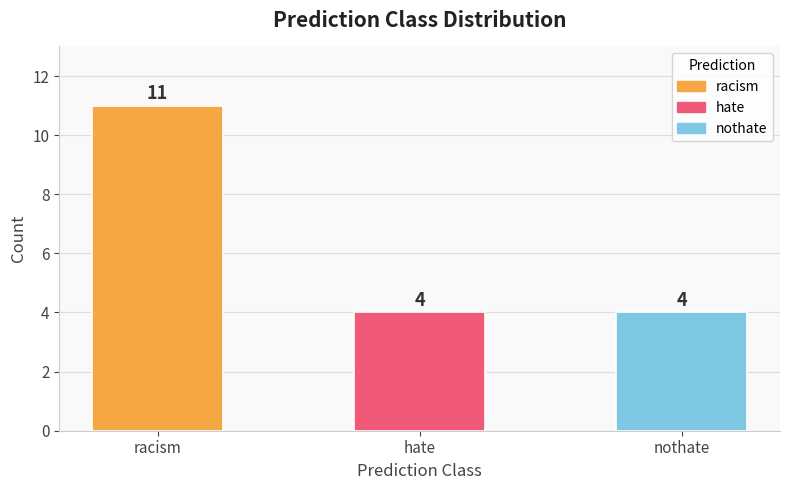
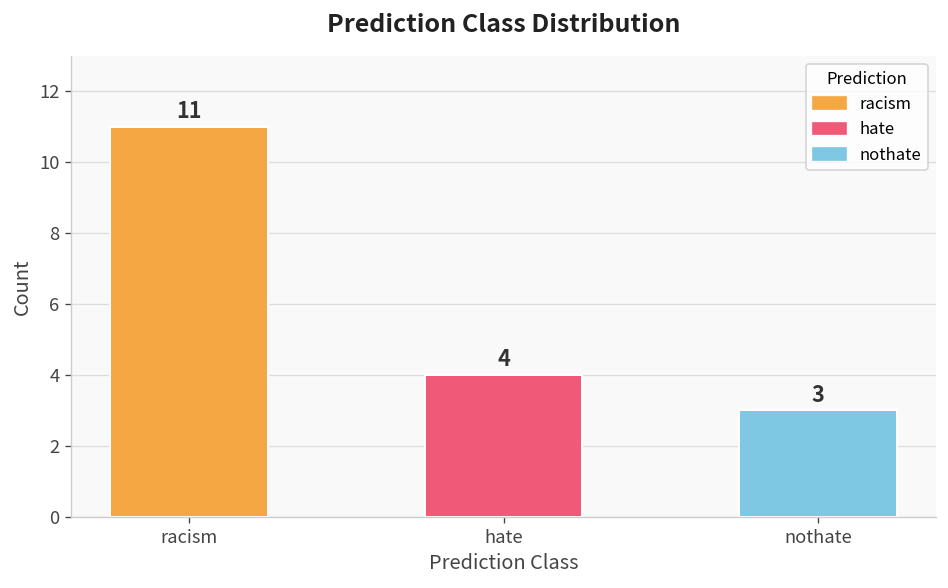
nothate: 4 -> 3
